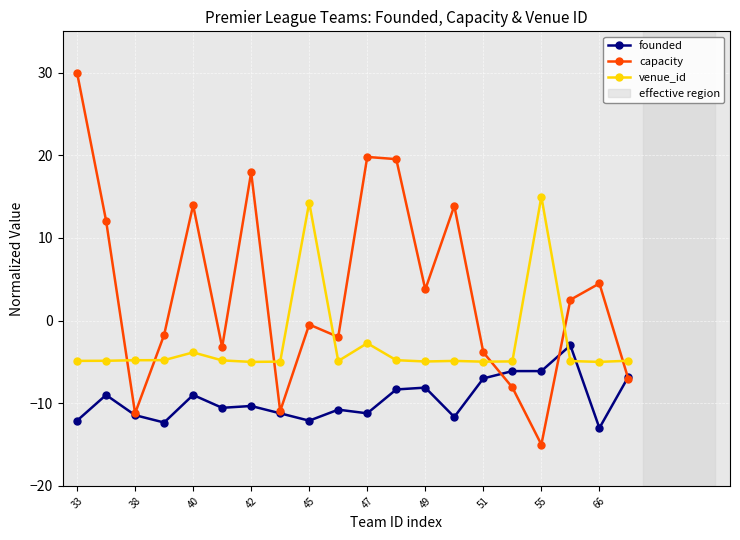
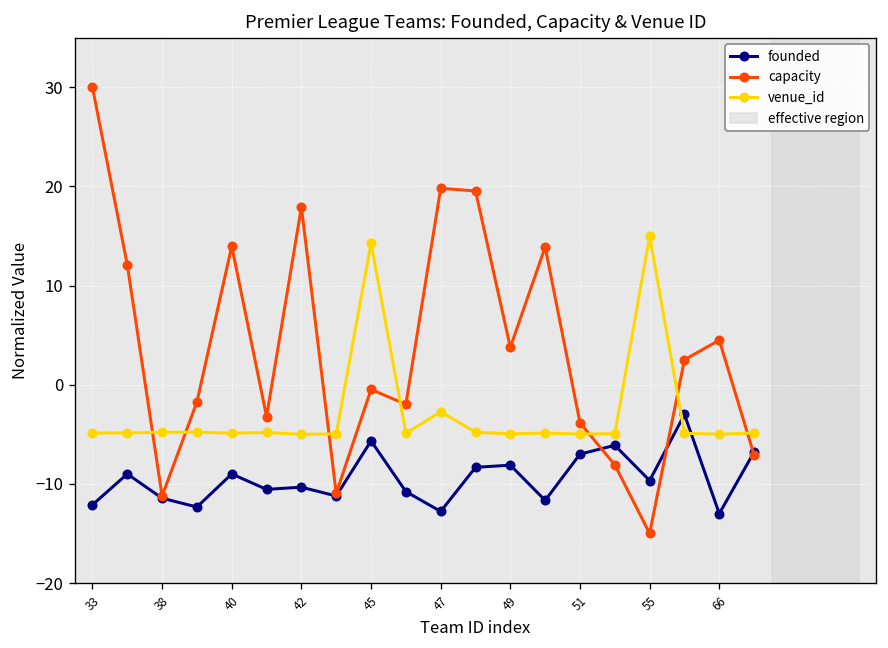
venue_id, 40: -4 -> -5
founded, 45: -12 -> -6
founded, 47: -11 -> -13
founded, 55: -6 -> -10
